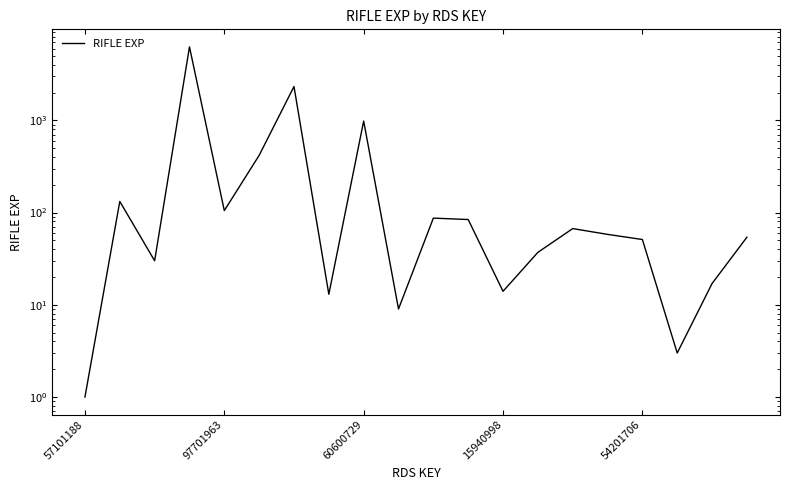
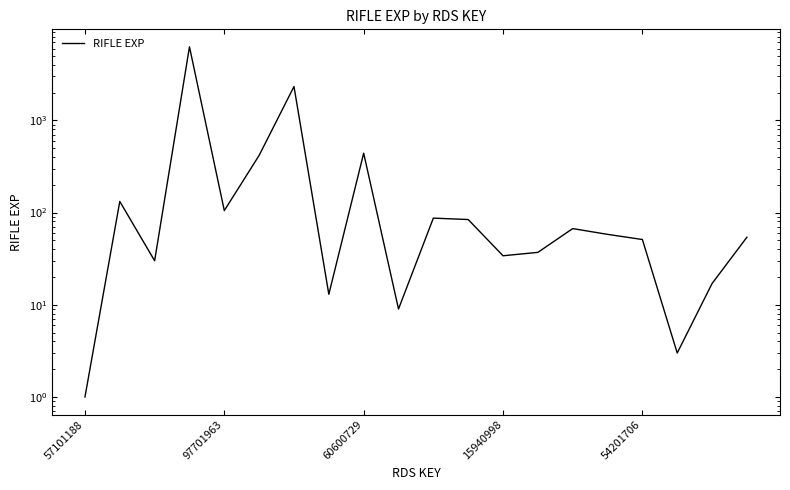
60600729: 1000 -> 400
15940998: 14 -> 34
